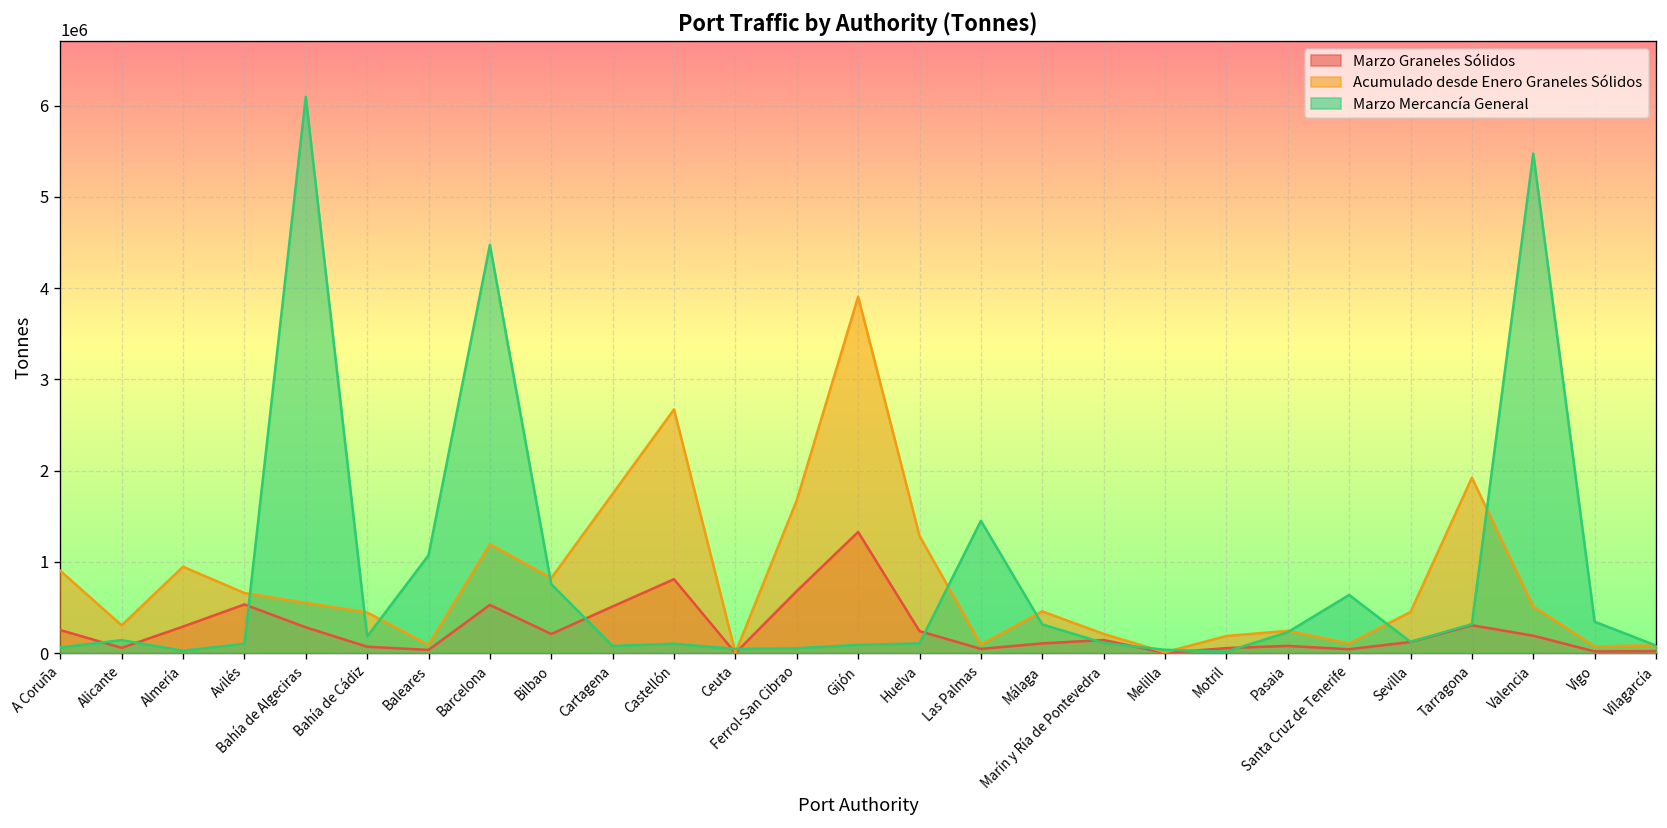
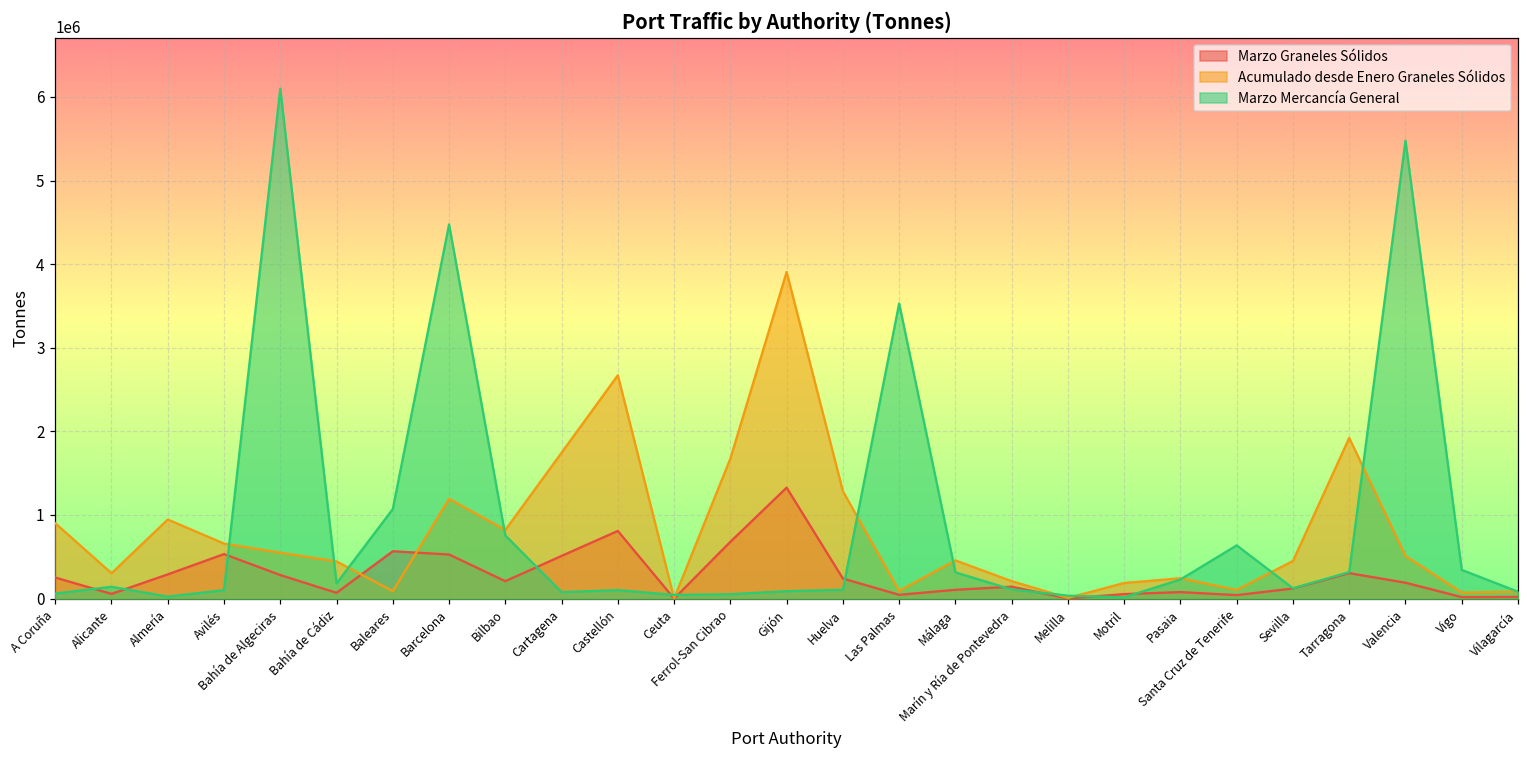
Marzo Graneles Sólidos, Baleares: 0 -> 600000
Marzo Mercancía General, Las Palmas: 1400000 -> 3500000
